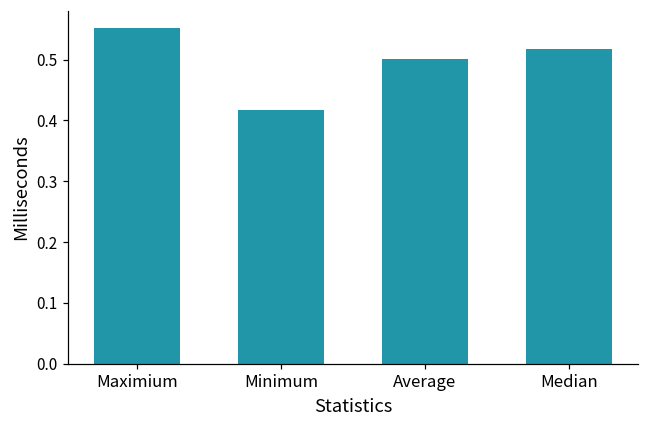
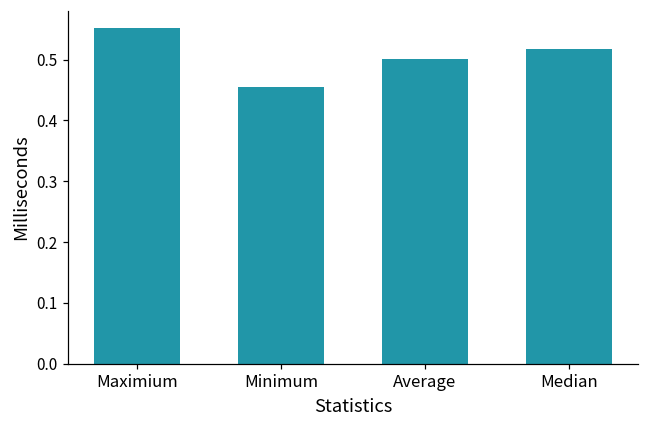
Minimum: 0.42 -> 0.45
